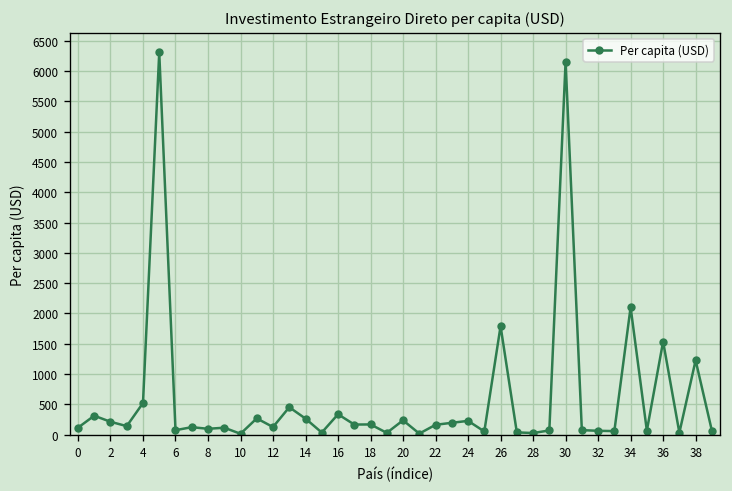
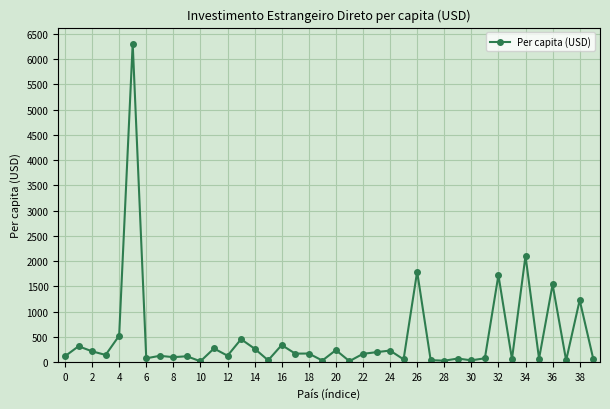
30: 6200 -> 0
32: 100 -> 1700
